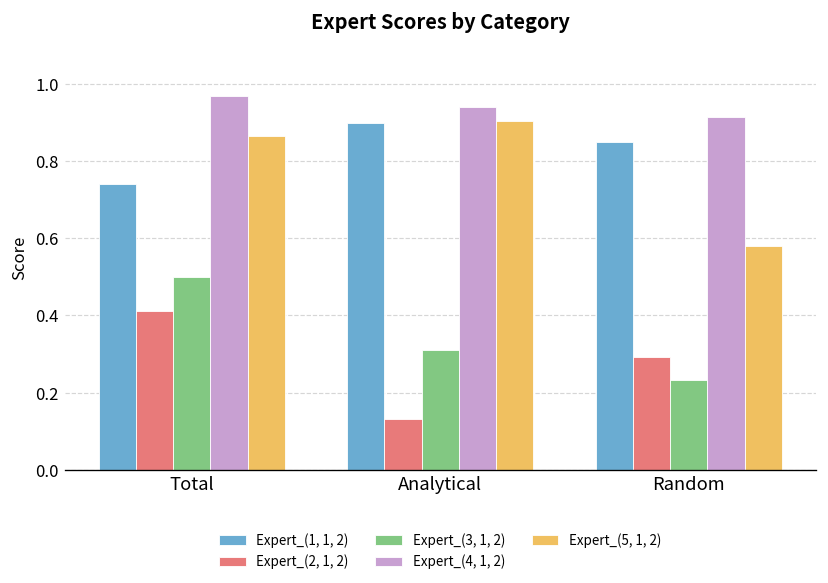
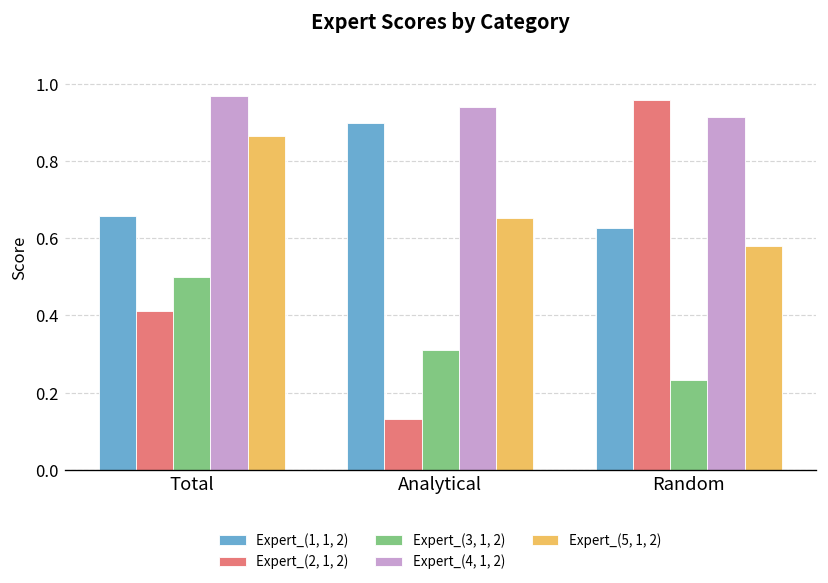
Expert_(1, 1, 2), Total: 0.74 -> 0.66
Expert_(5, 1, 2), Analytical: 0.90 -> 0.65
Expert_(1, 1, 2), Random: 0.85 -> 0.63
Expert_(2, 1, 2), Random: 0.29 -> 0.96
